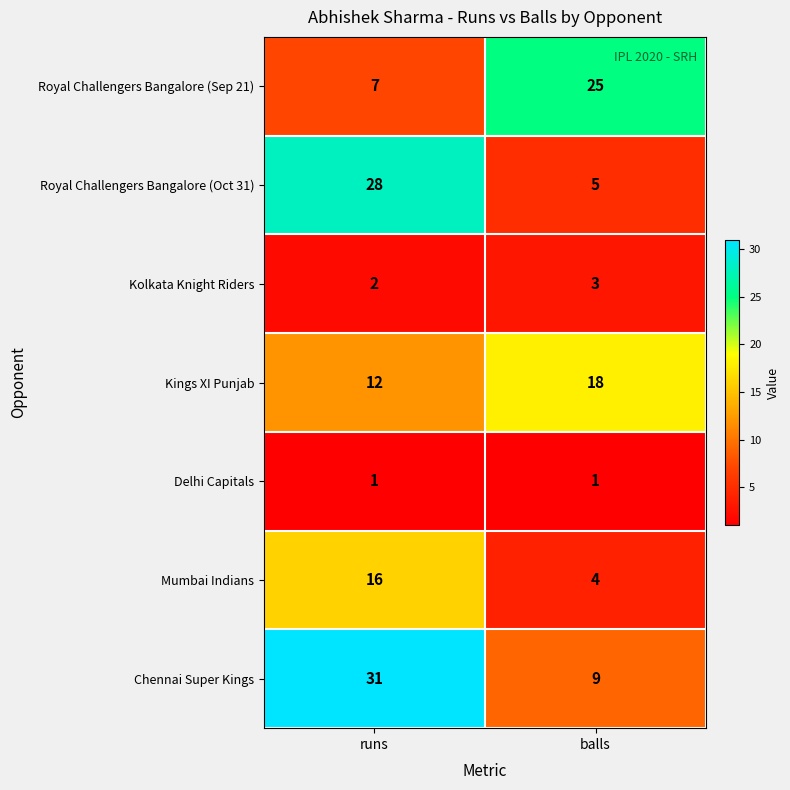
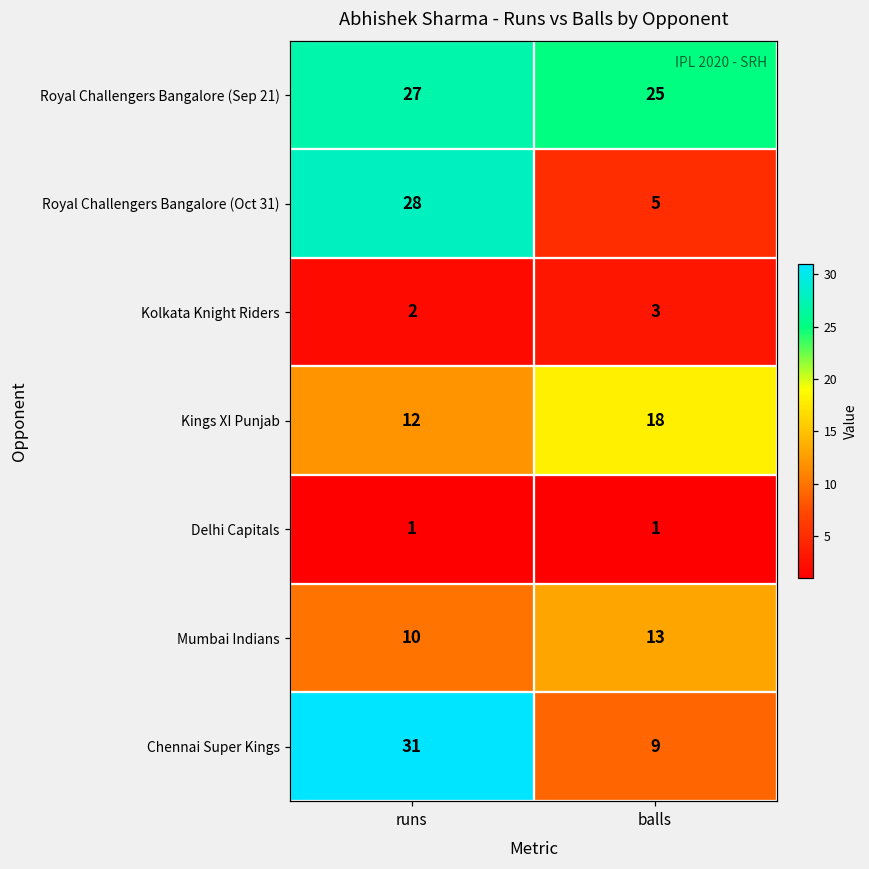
Royal Challengers Bangalore (Sep 21), runs: 7 -> 27
Mumbai Indians, runs: 16 -> 10
Mumbai Indians, balls: 4 -> 13
